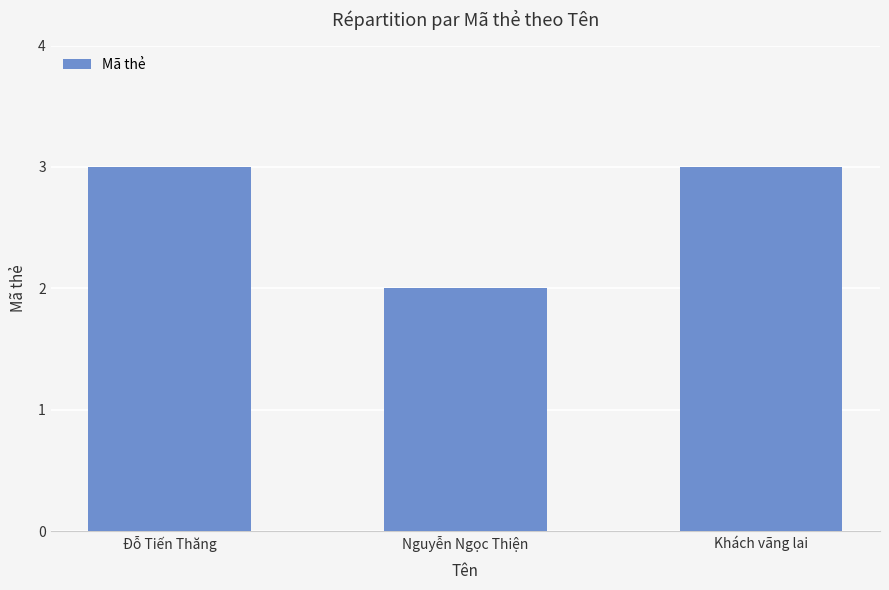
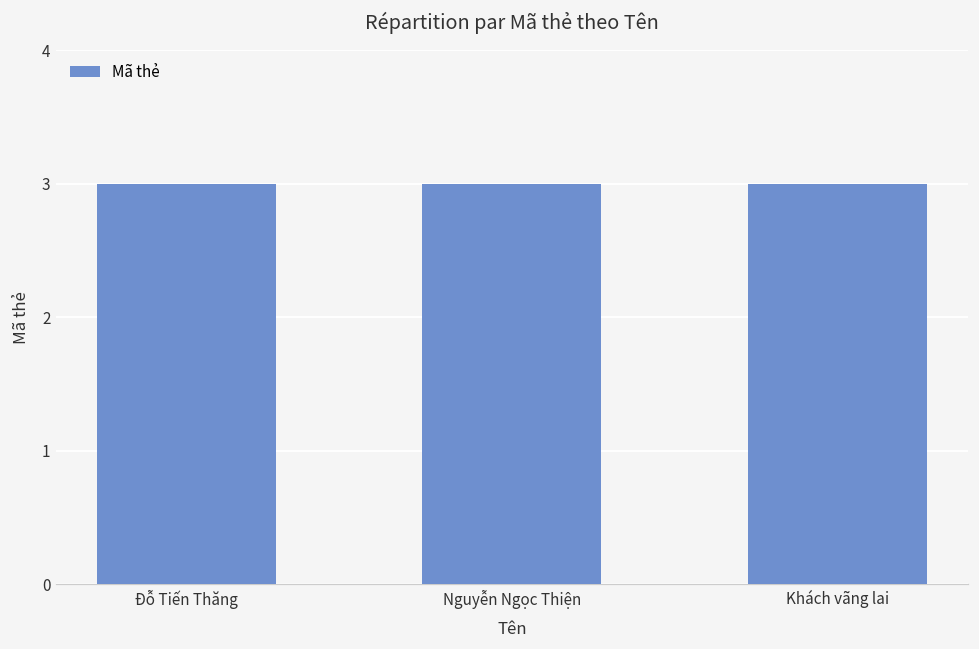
Nguyễn Ngọc Thiện: 2 -> 3
